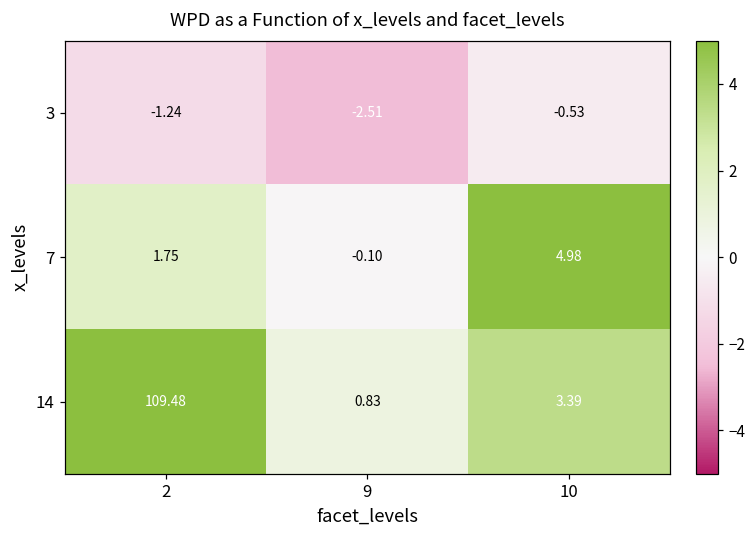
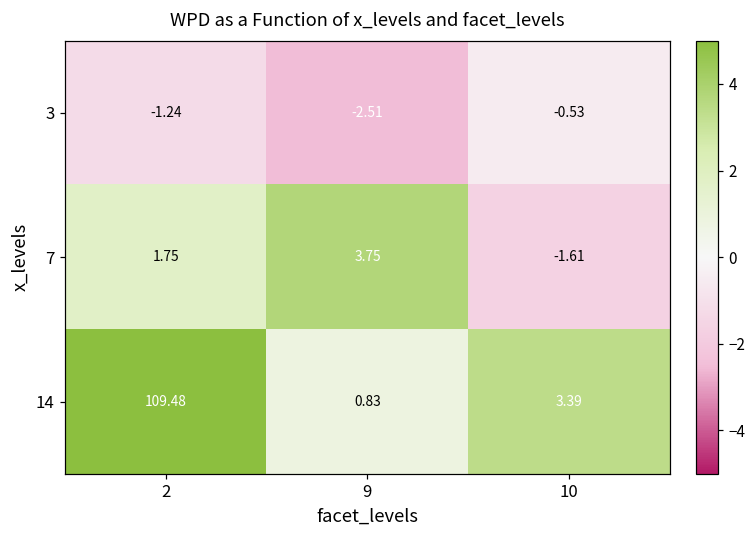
7, 9: -0.10 -> 3.75
7, 10: 4.98 -> -1.61
